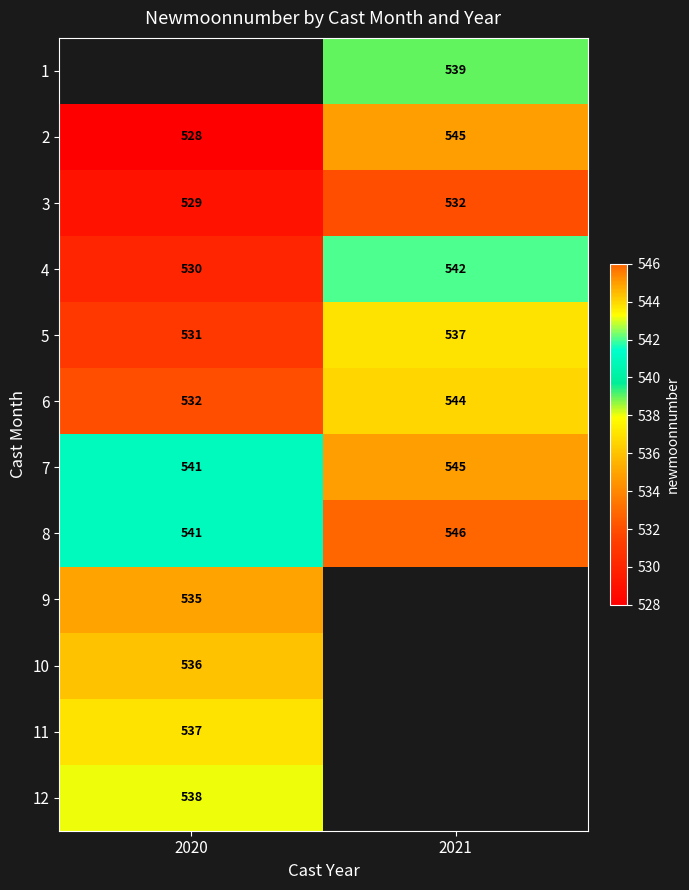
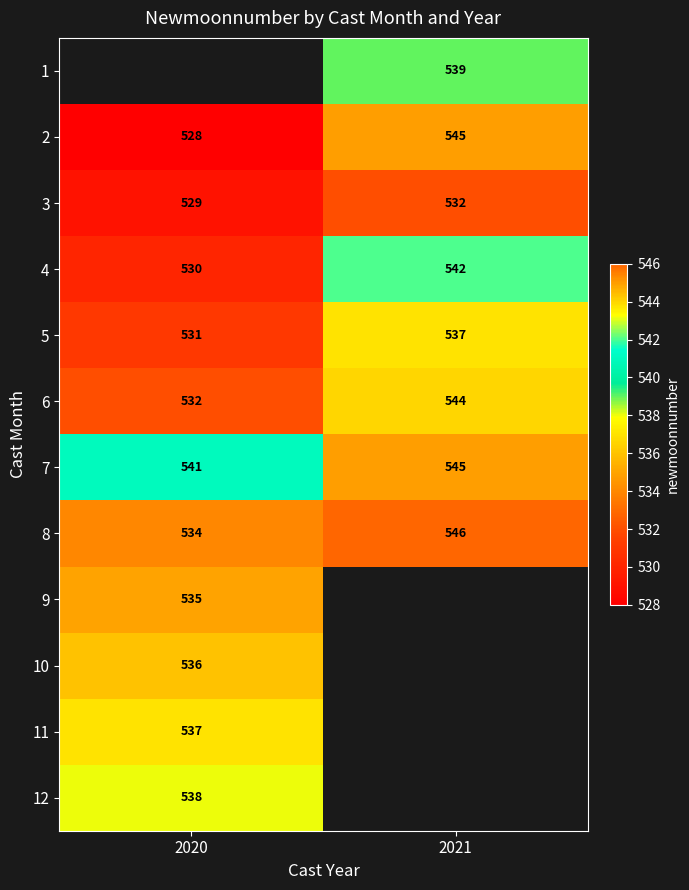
8, 2020: 541 -> 534
